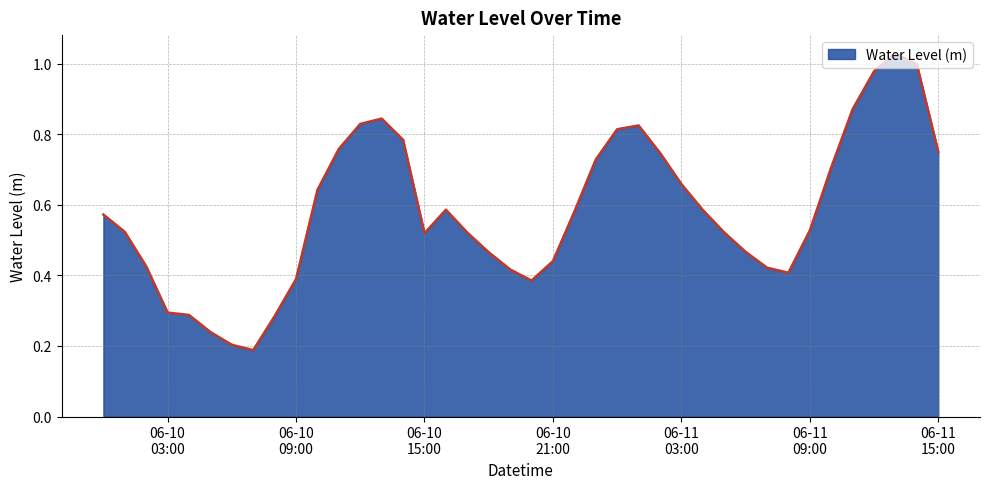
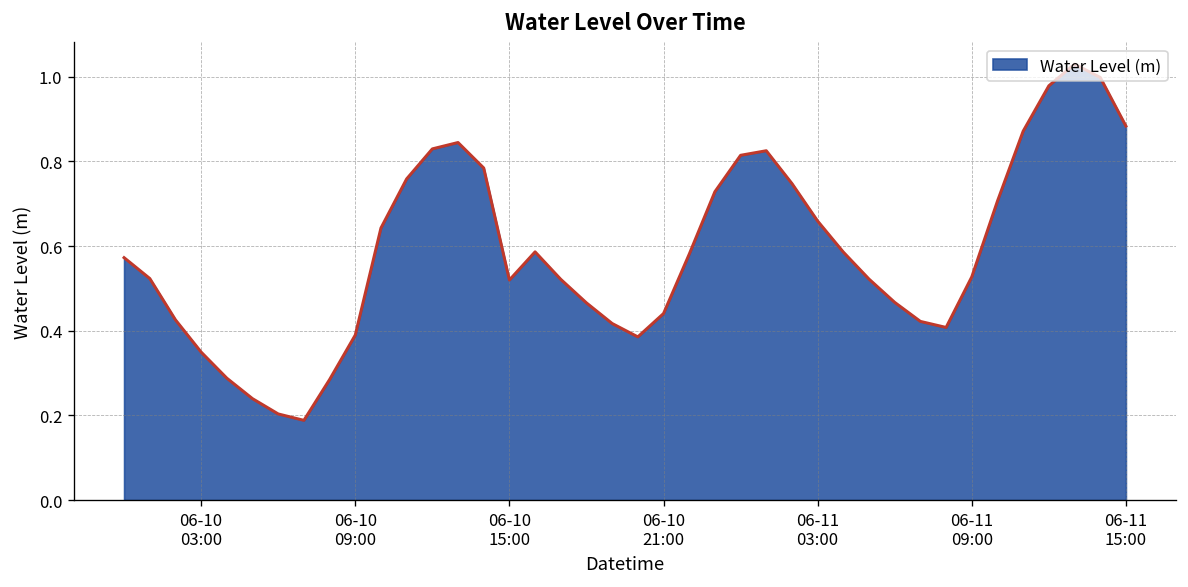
06-10 03:00: 0.29 -> 0.35
06-11 15:00: 0.75 -> 0.88
